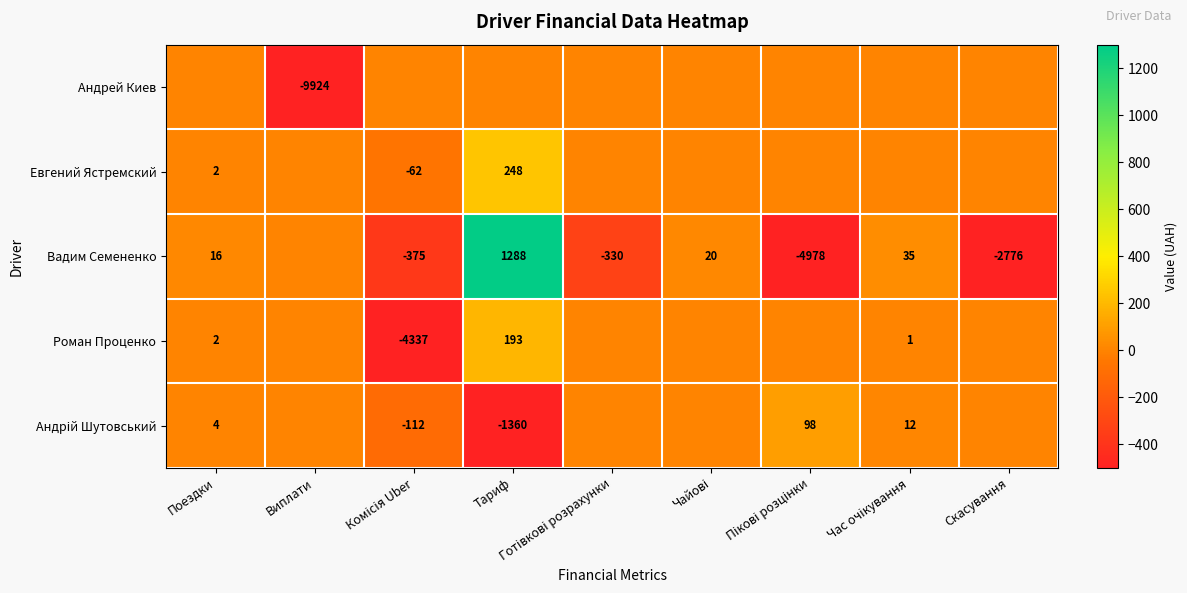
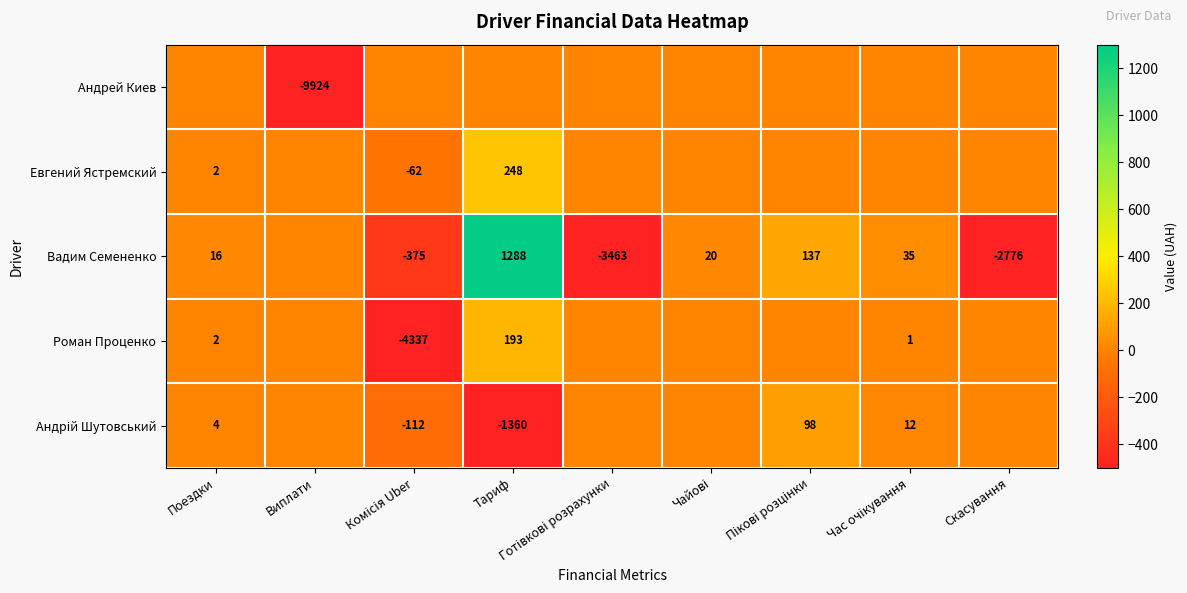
Вадим Семененко, Готівкові розрахунки: -330 -> -3463
Вадим Семененко, Пікові розцінки: -4978 -> 137
